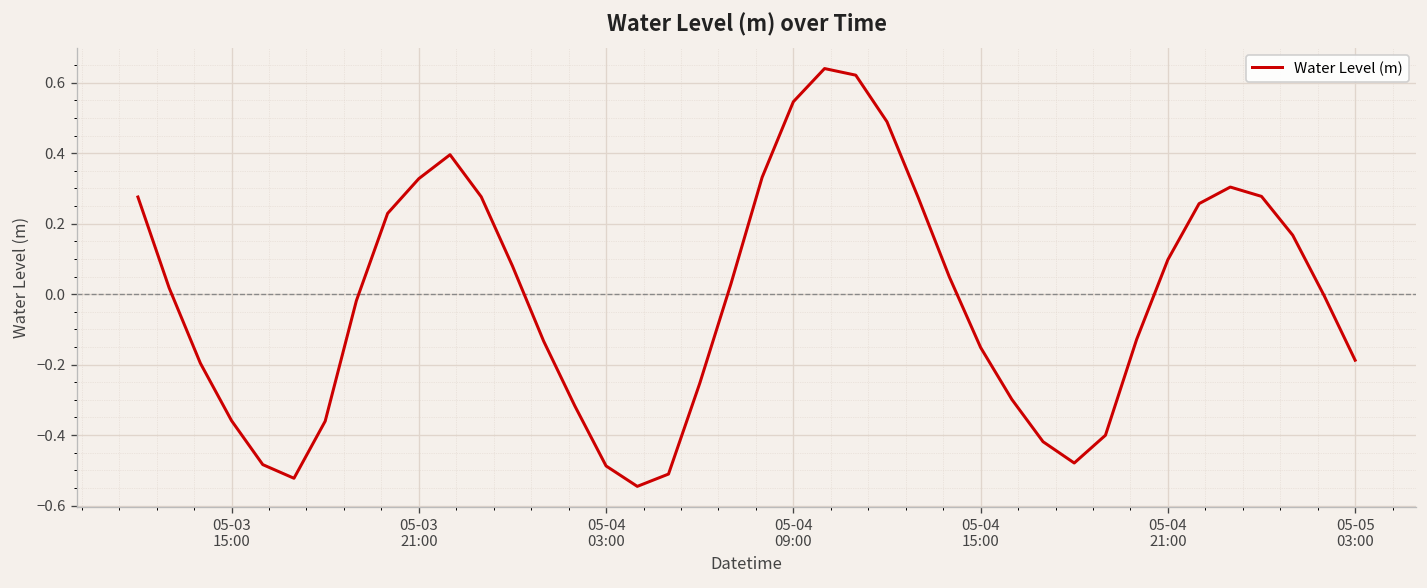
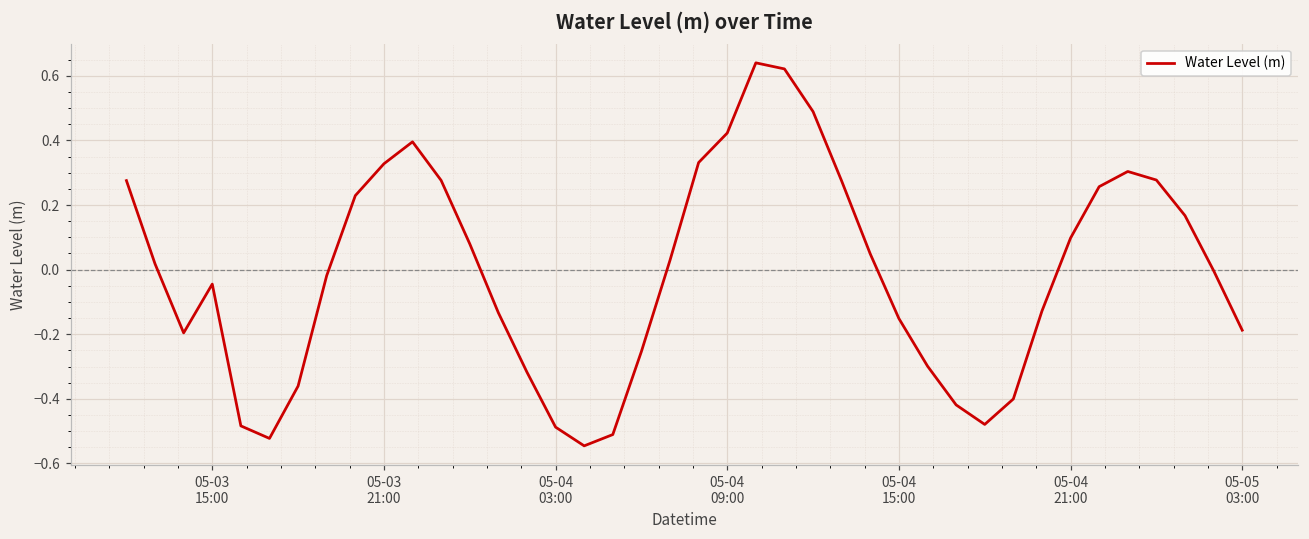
05-03 15:00: -0.36 -> -0.04
05-04 09:00: 0.55 -> 0.42
